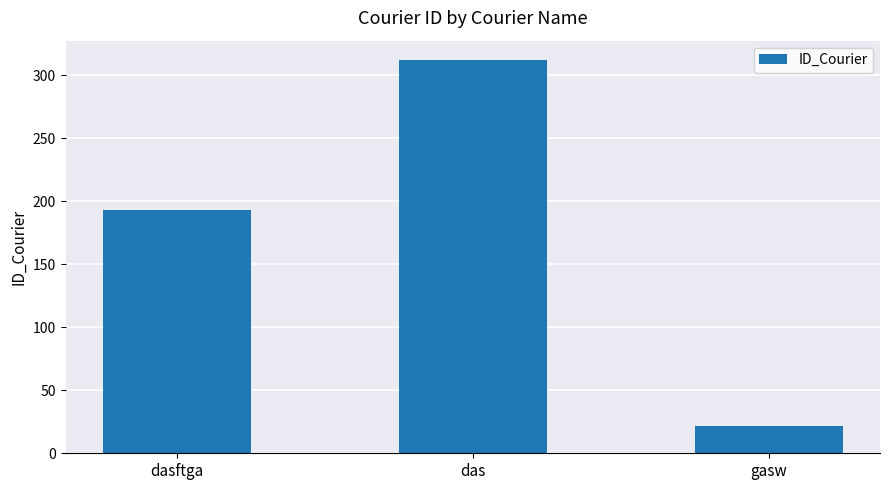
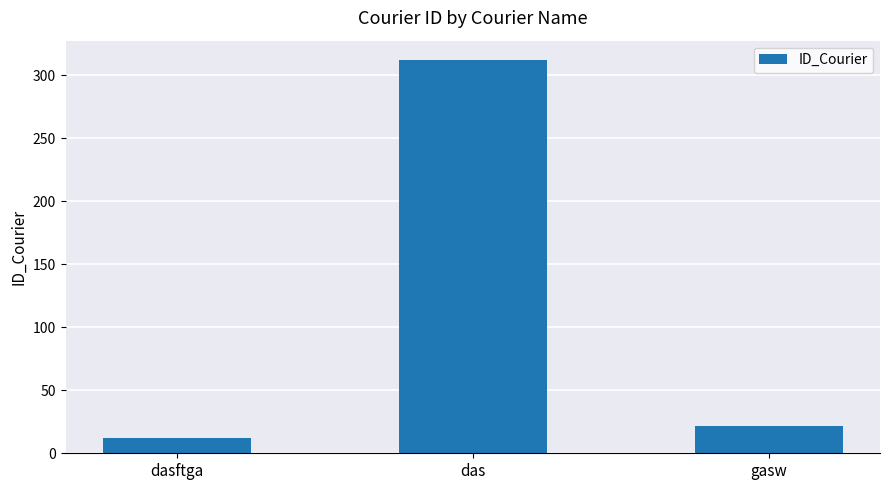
dasftga: 193 -> 12
